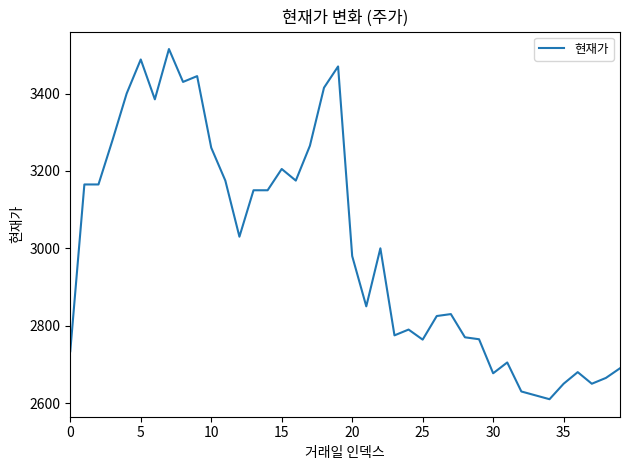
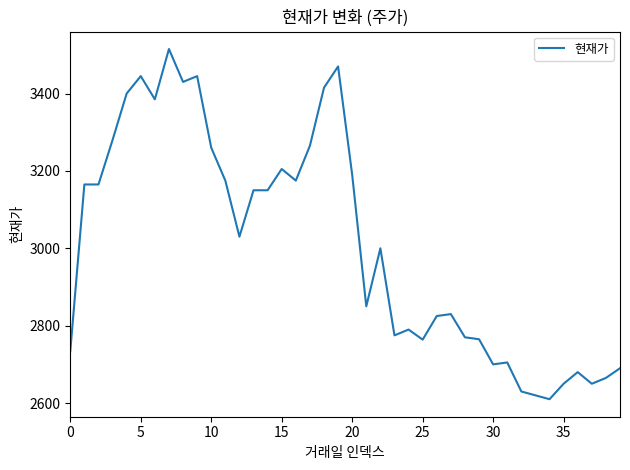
5: 3490 -> 3450
20: 2980 -> 3190
30: 2680 -> 2700
